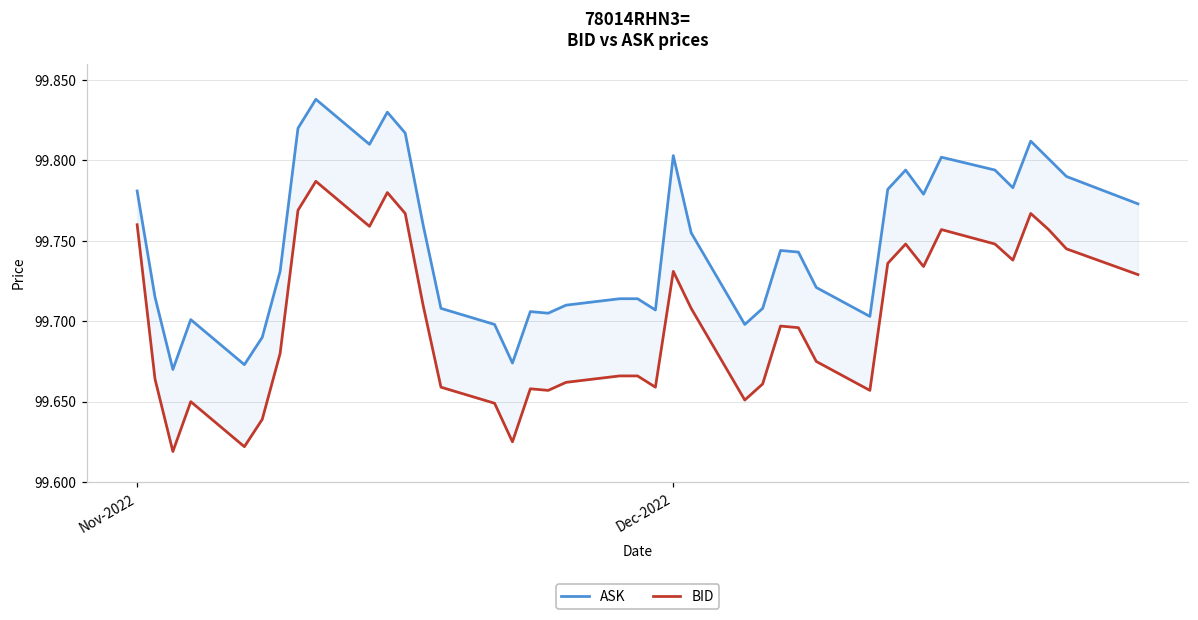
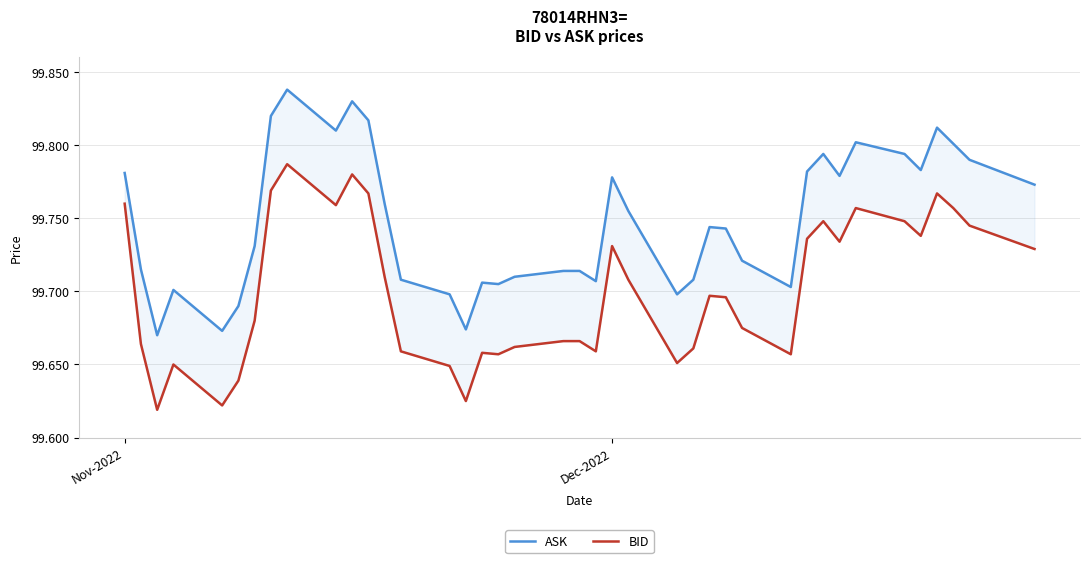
ASK, Dec-2022: 99.803 -> 99.778
